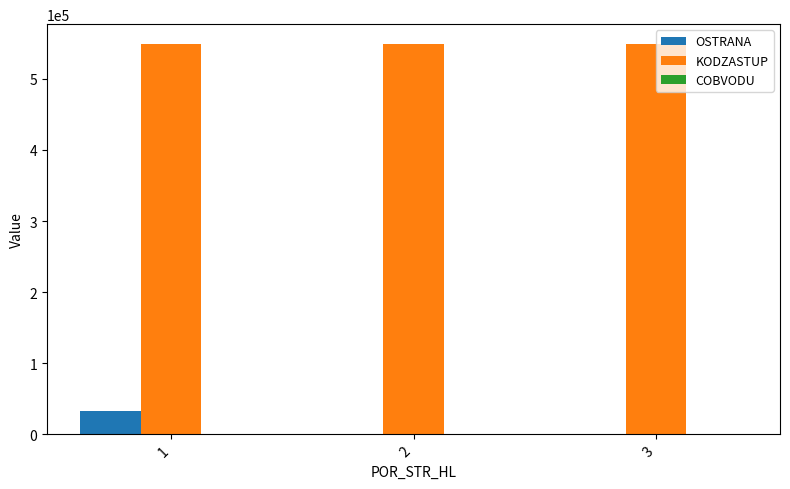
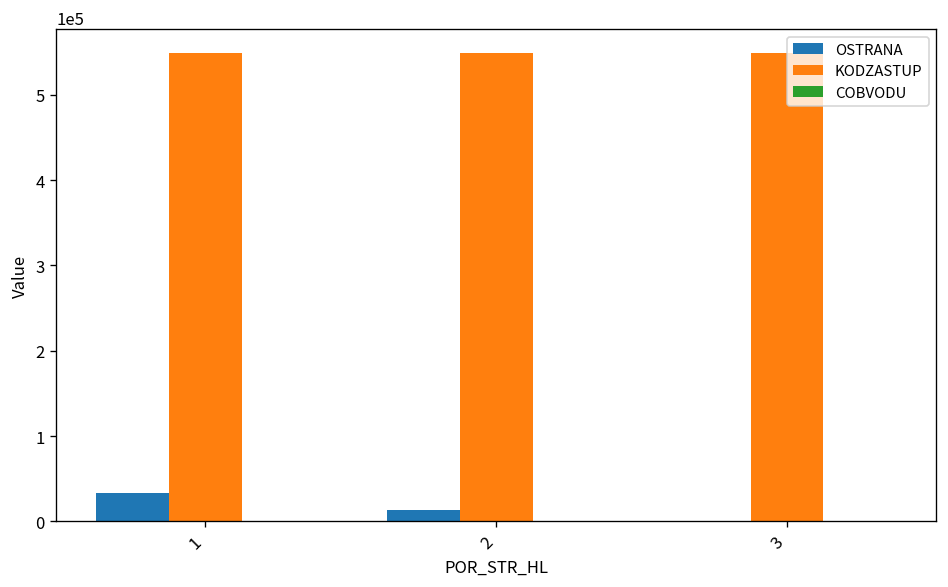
OSTRANA, 2: 0 -> 10000
